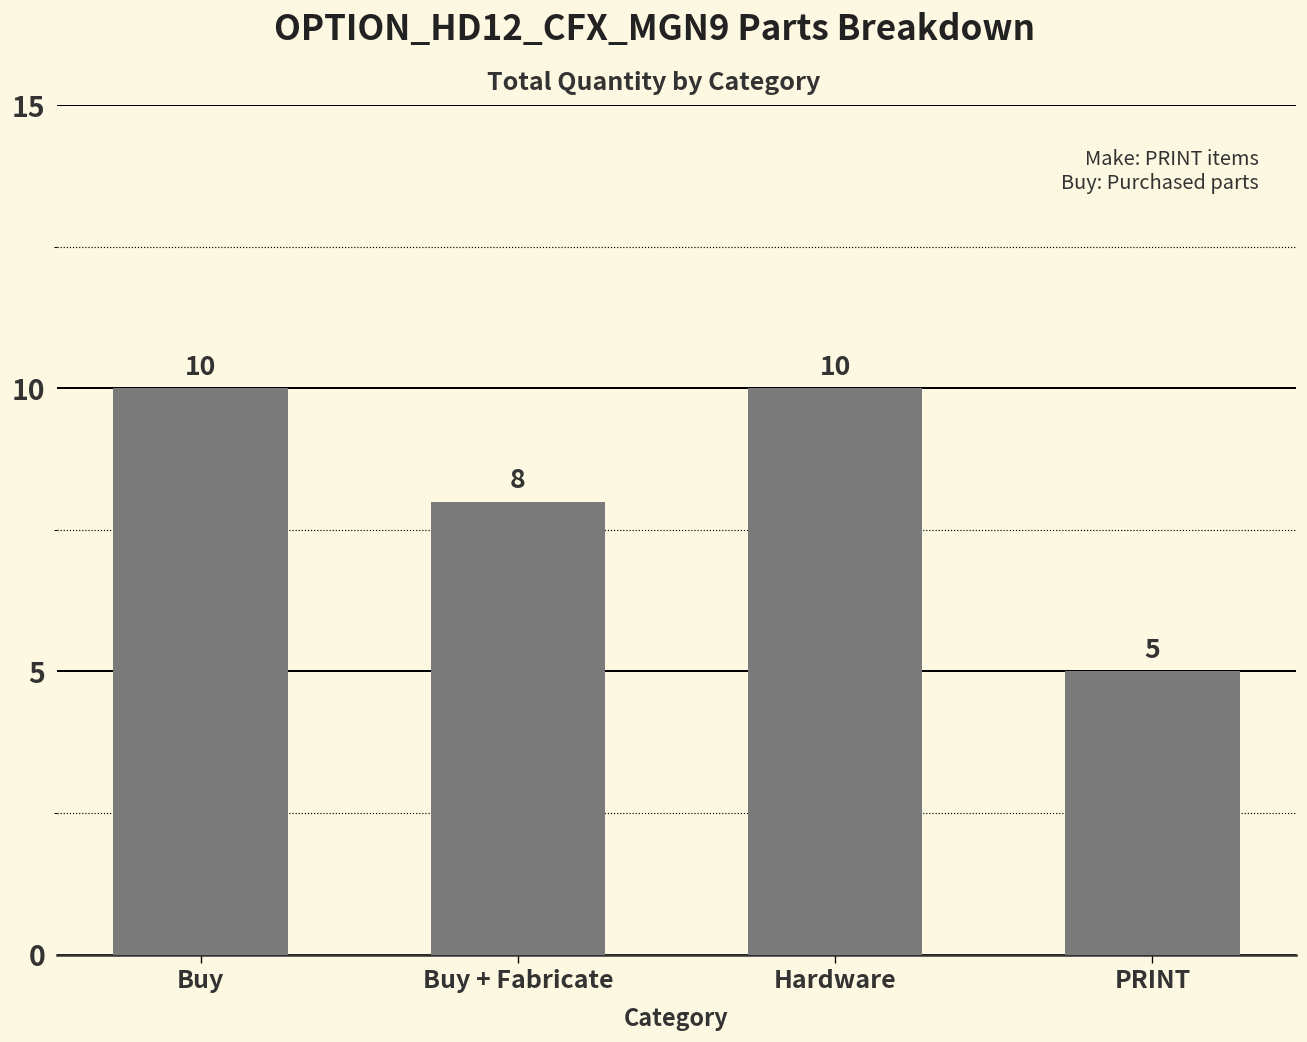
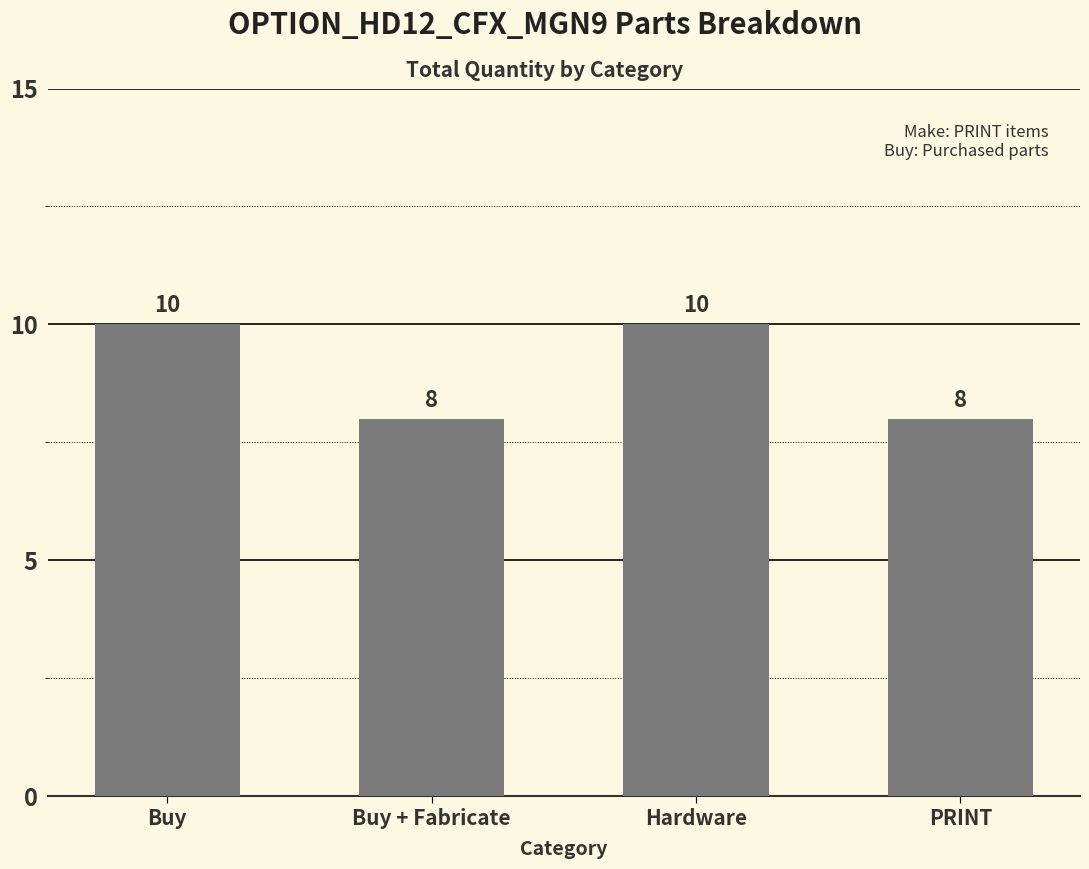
PRINT: 5 -> 8
